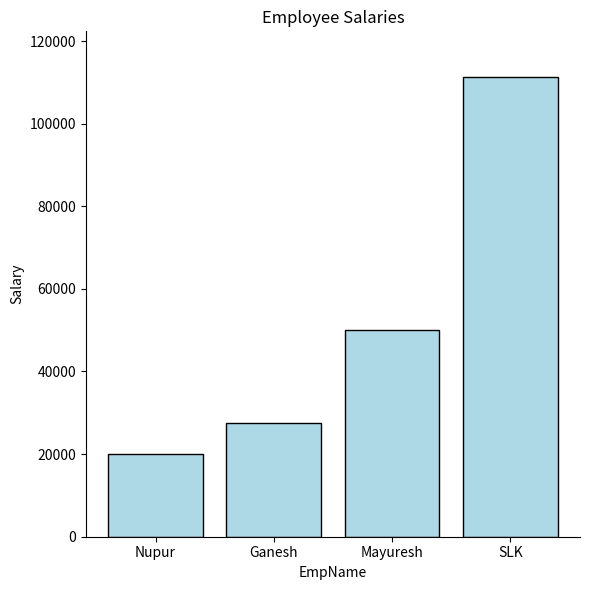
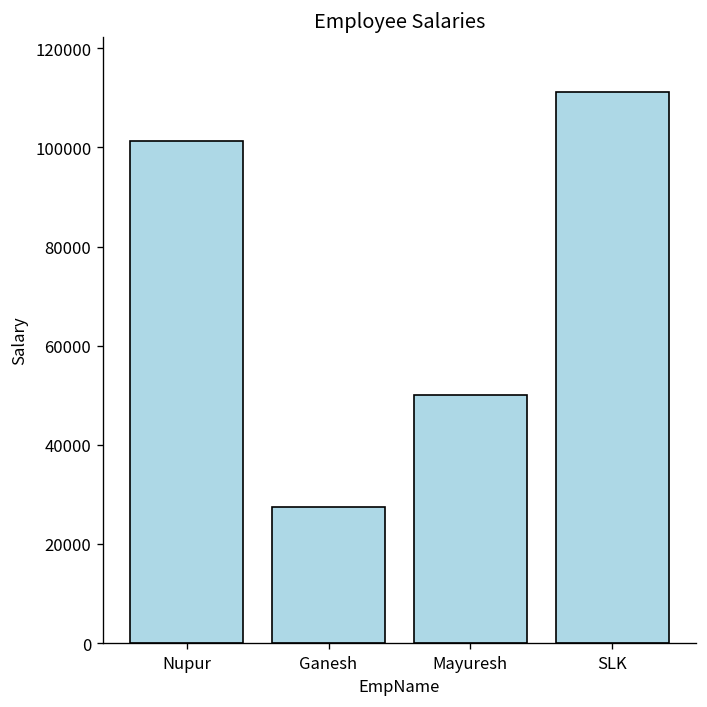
Nupur: 20000 -> 101000
